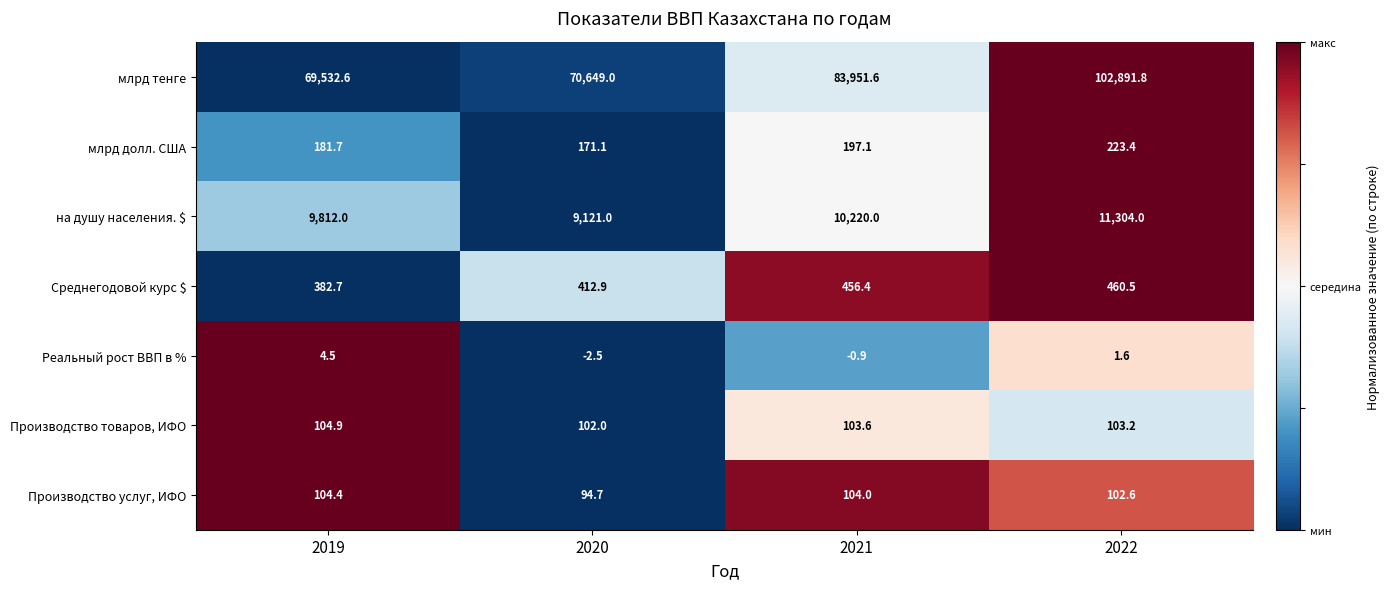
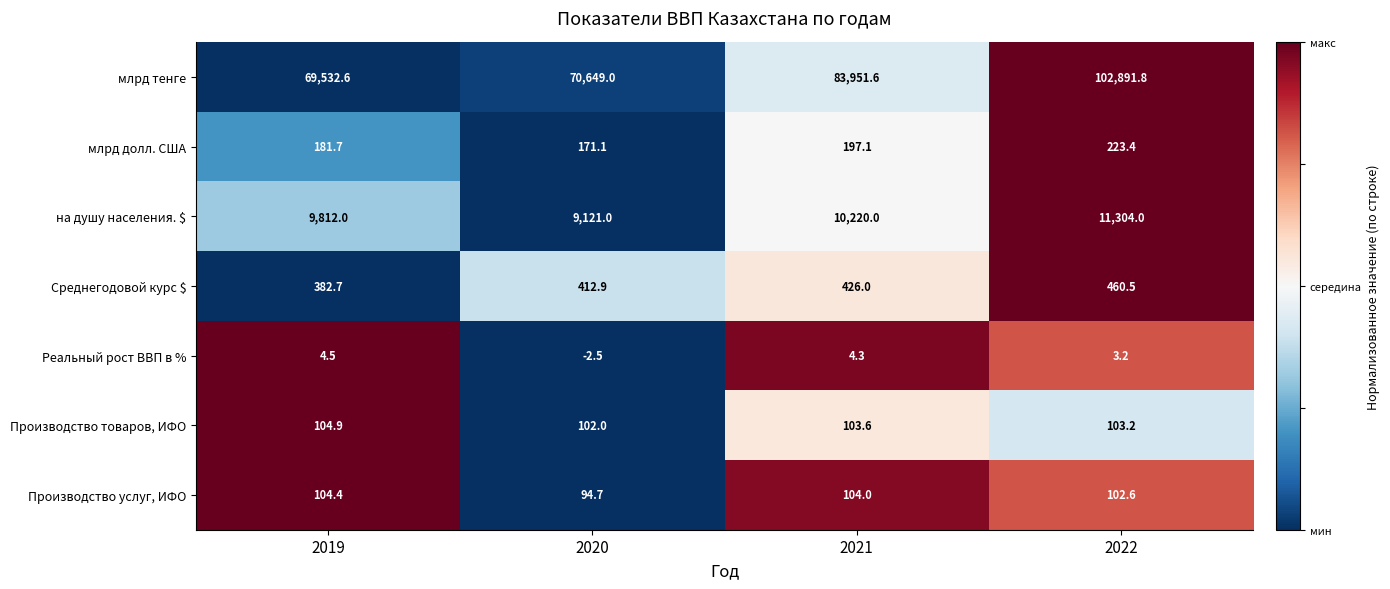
Среднегодовой курс $, 2021: 456.4 -> 426.0
Реальный рост ВВП в %, 2021: -0.9 -> 4.3
Реальный рост ВВП в %, 2022: 1.6 -> 3.2
